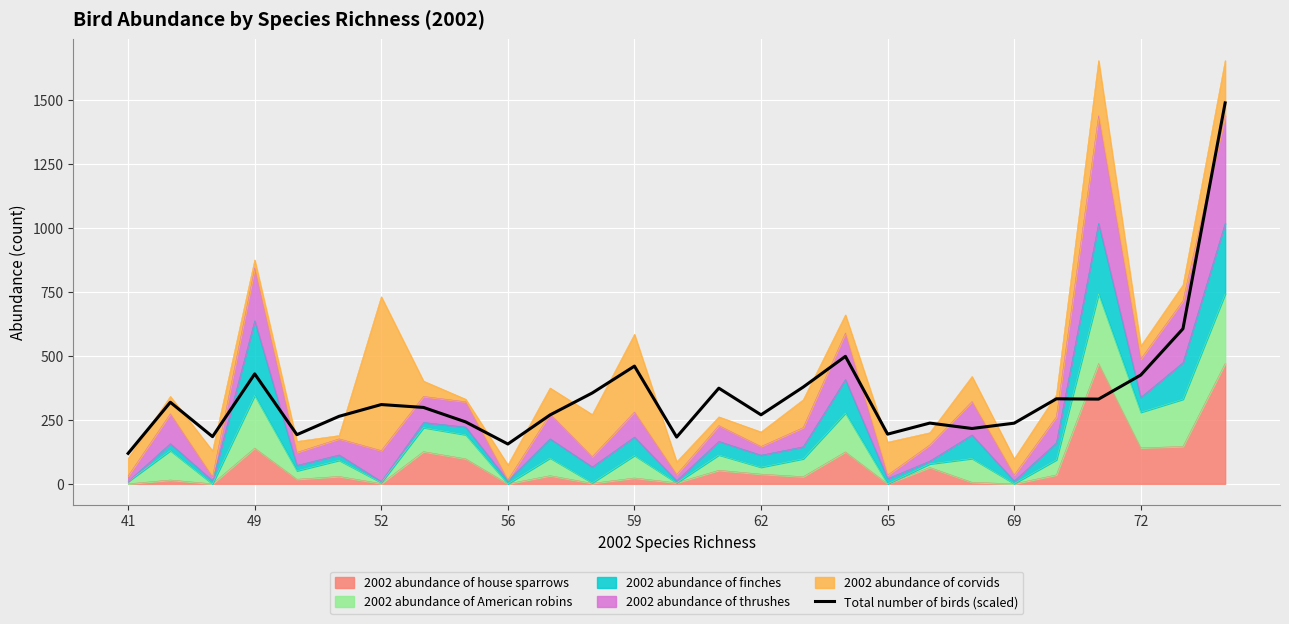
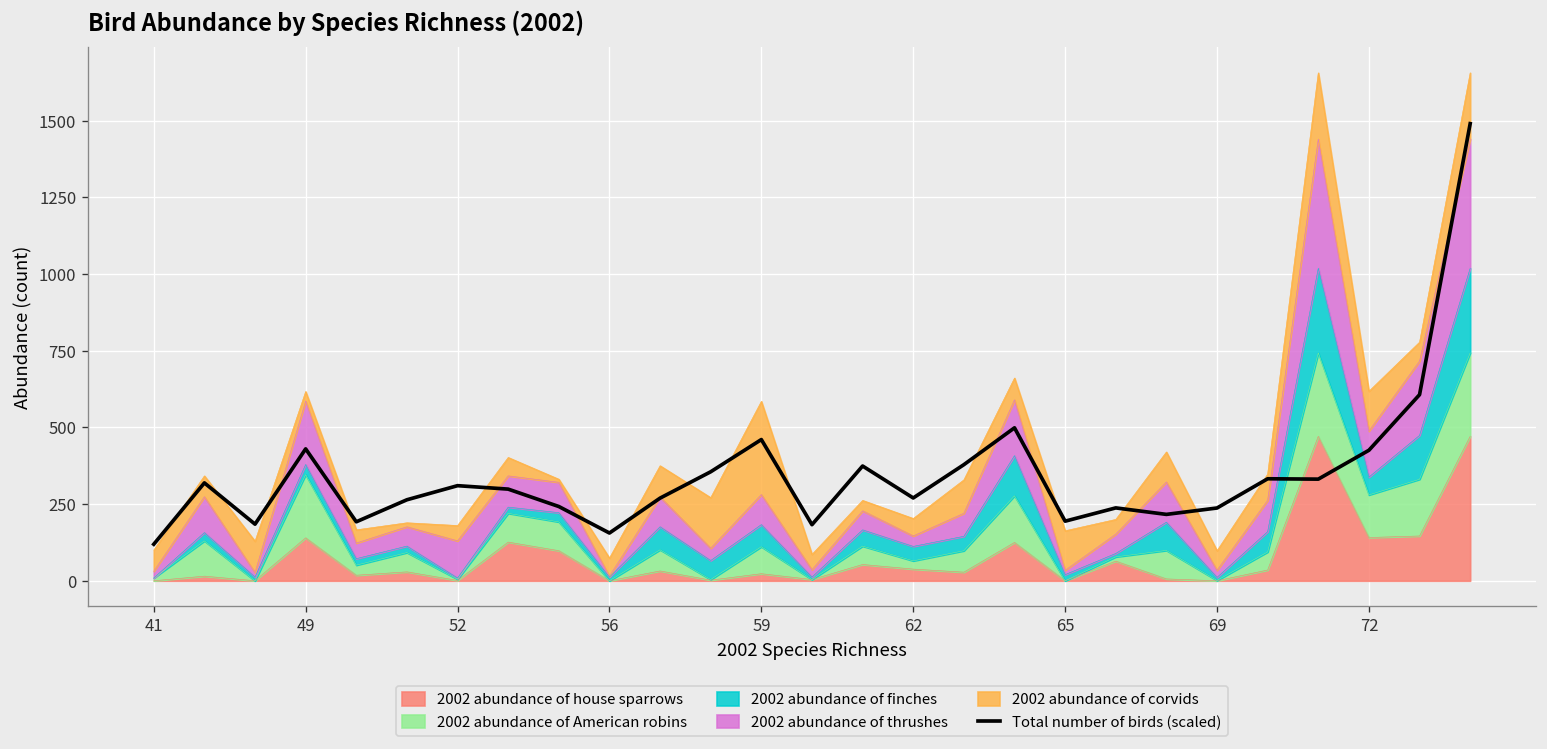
2002 abundance of finches, 49: 290 -> 30
2002 abundance of corvids, 52: 600 -> 50
2002 abundance of corvids, 72: 50 -> 130
